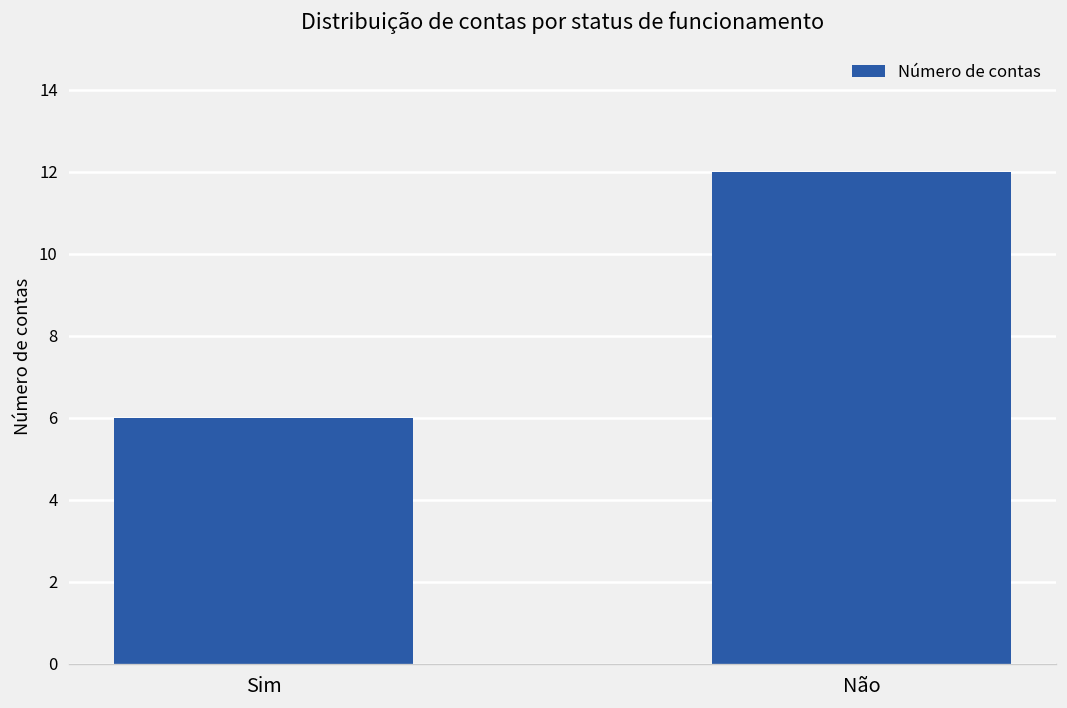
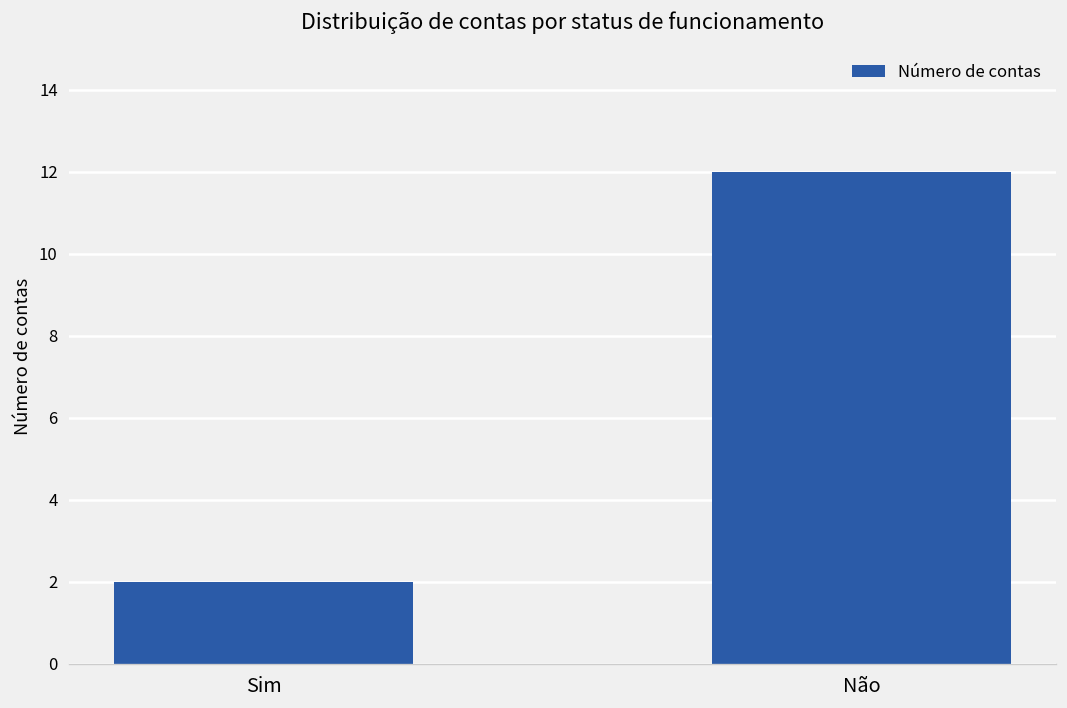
Sim: 6 -> 2
